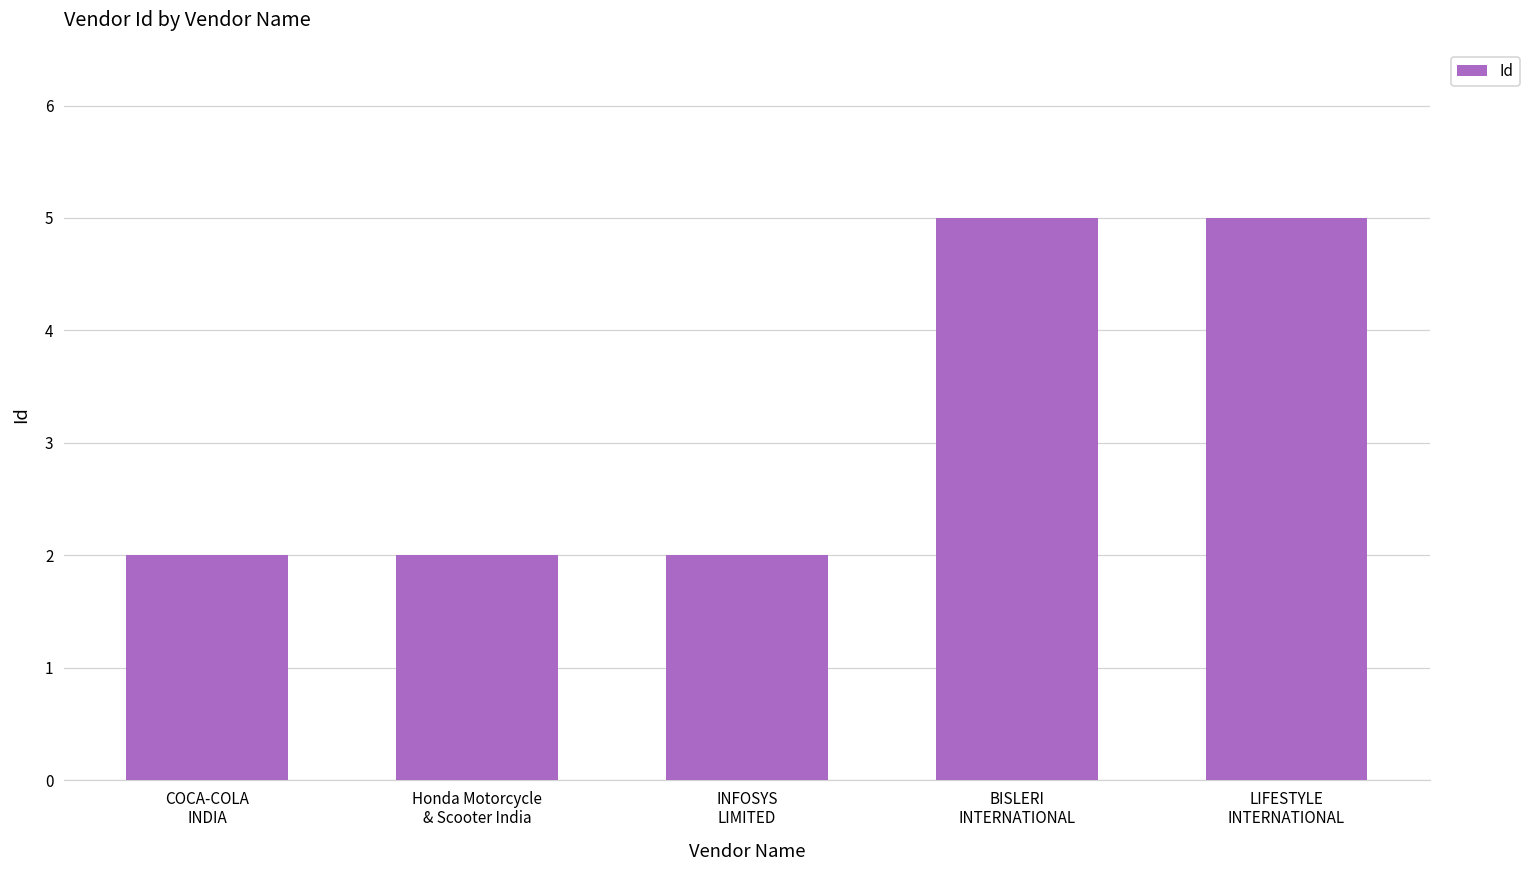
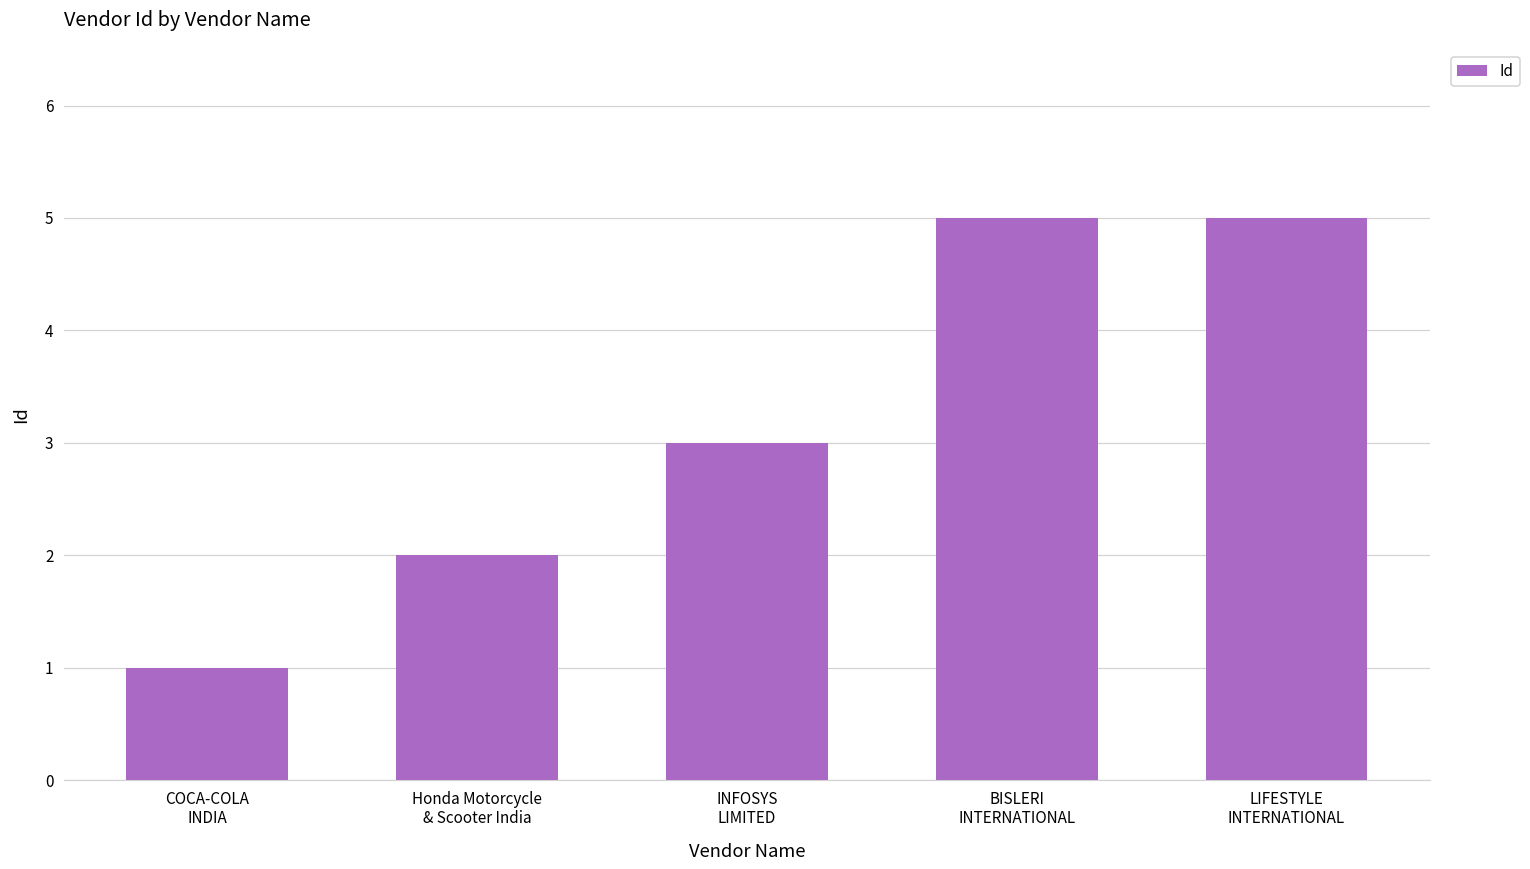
COCA-COLA INDIA: 2 -> 1
INFOSYS LIMITED: 2 -> 3
